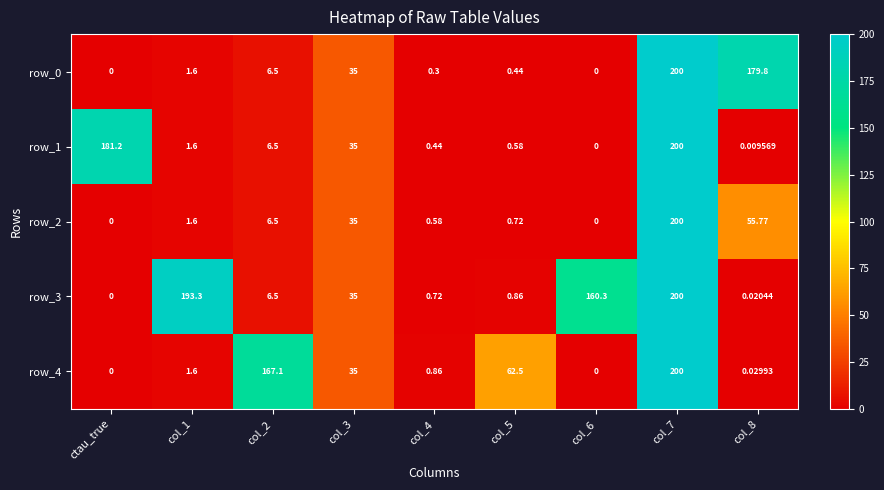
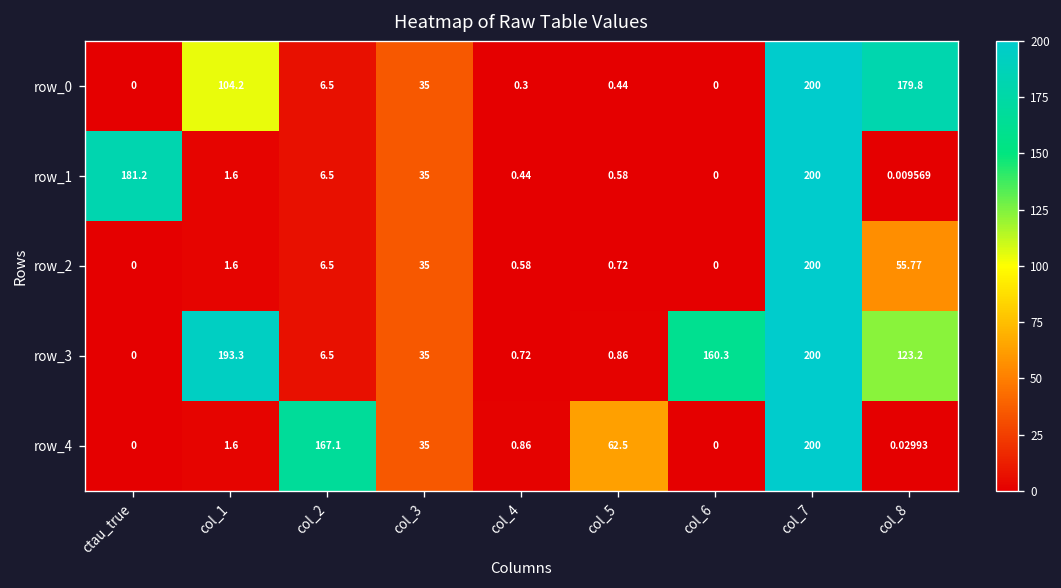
row_0, col_1: 1.6 -> 104.2
row_3, col_8: 0.02044 -> 123.2
